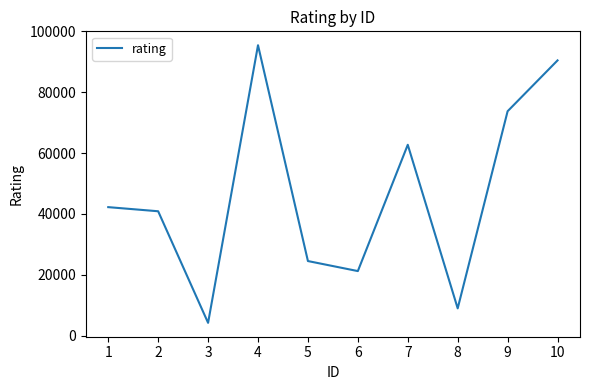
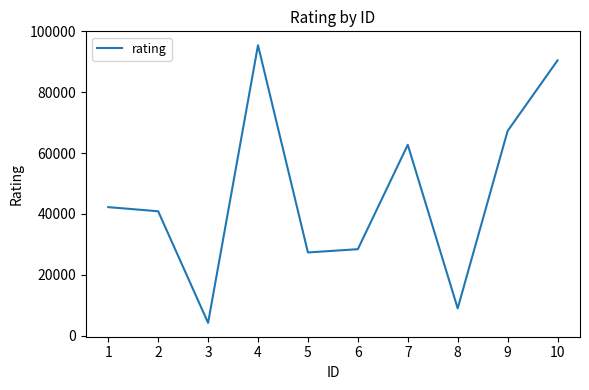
5: 25000 -> 27000
6: 21000 -> 28000
9: 74000 -> 67000
